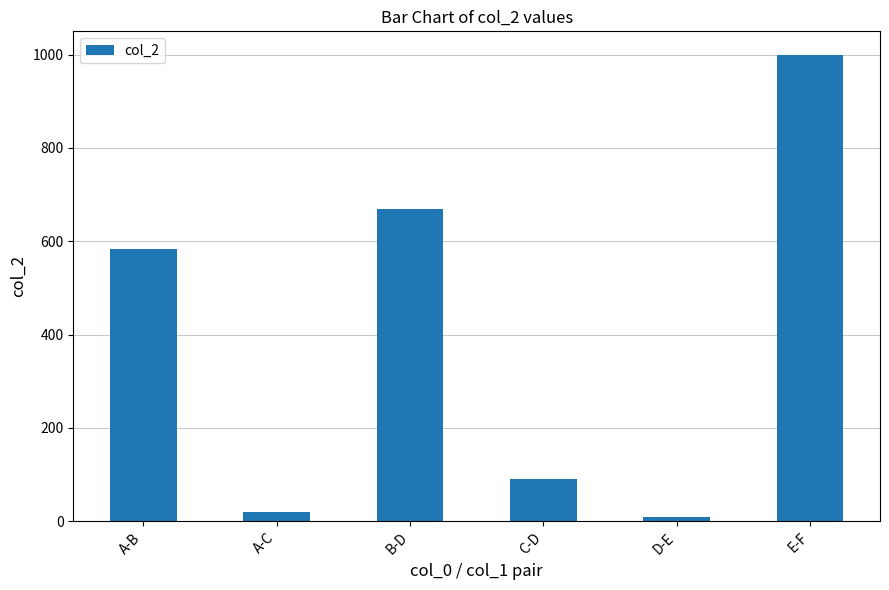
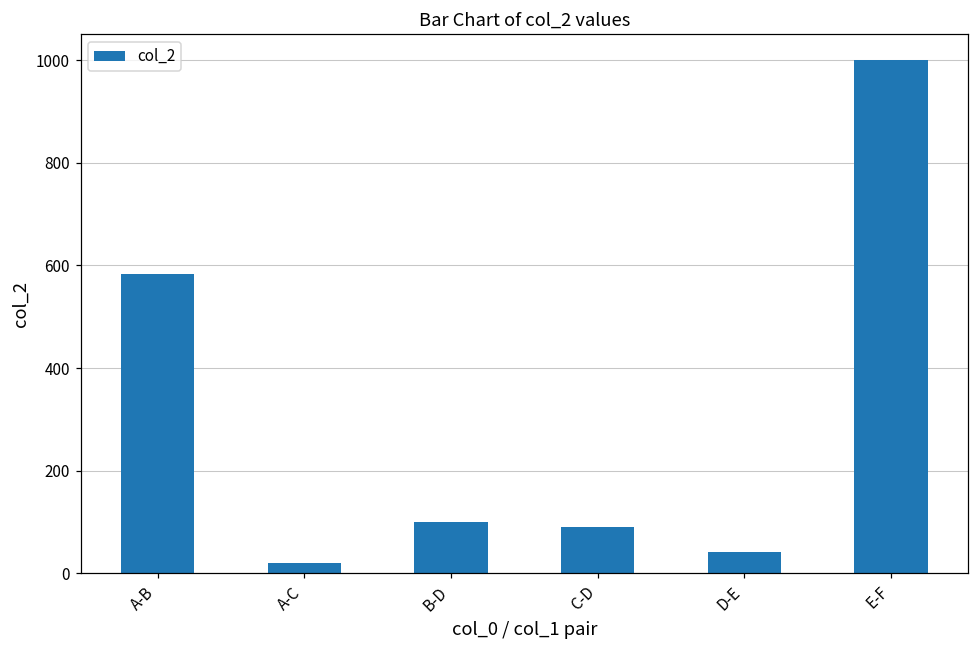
B-D: 670 -> 100
D-E: 10 -> 40
